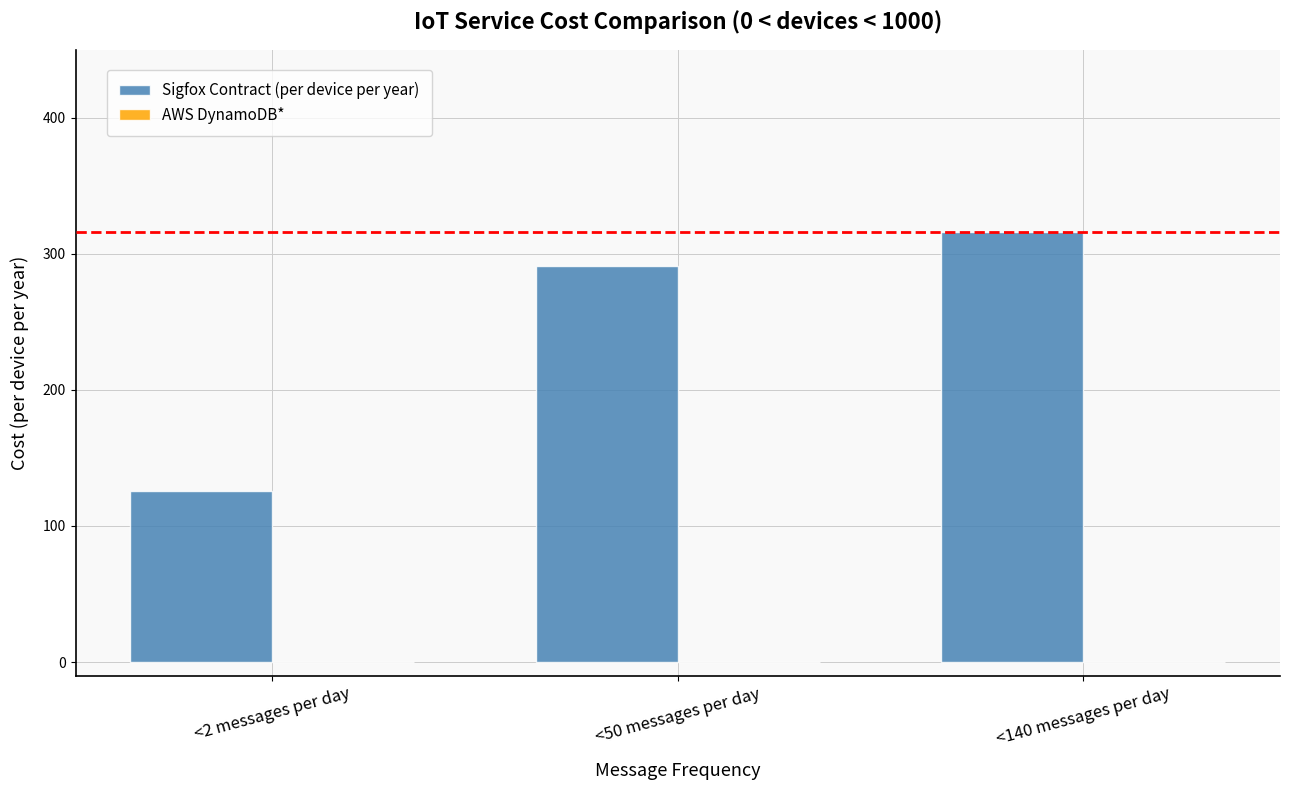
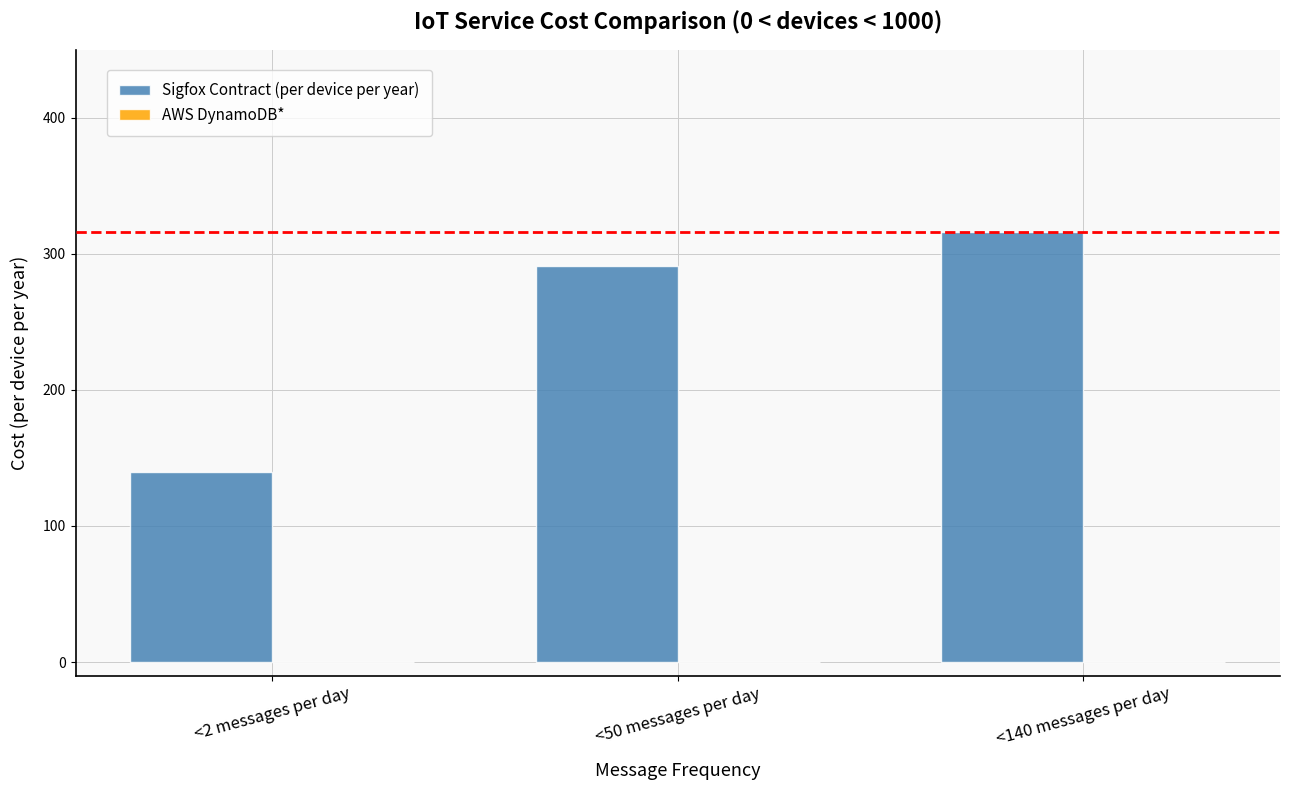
Sigfox Contract (per device per year), <2 messages per day: 126 -> 140
